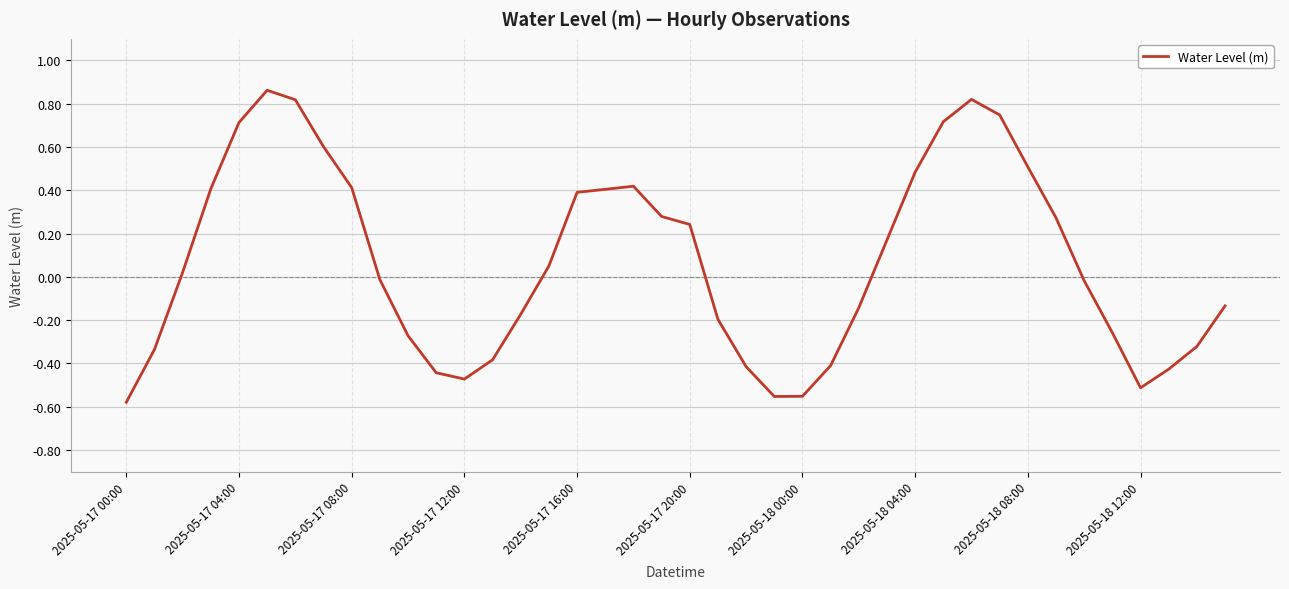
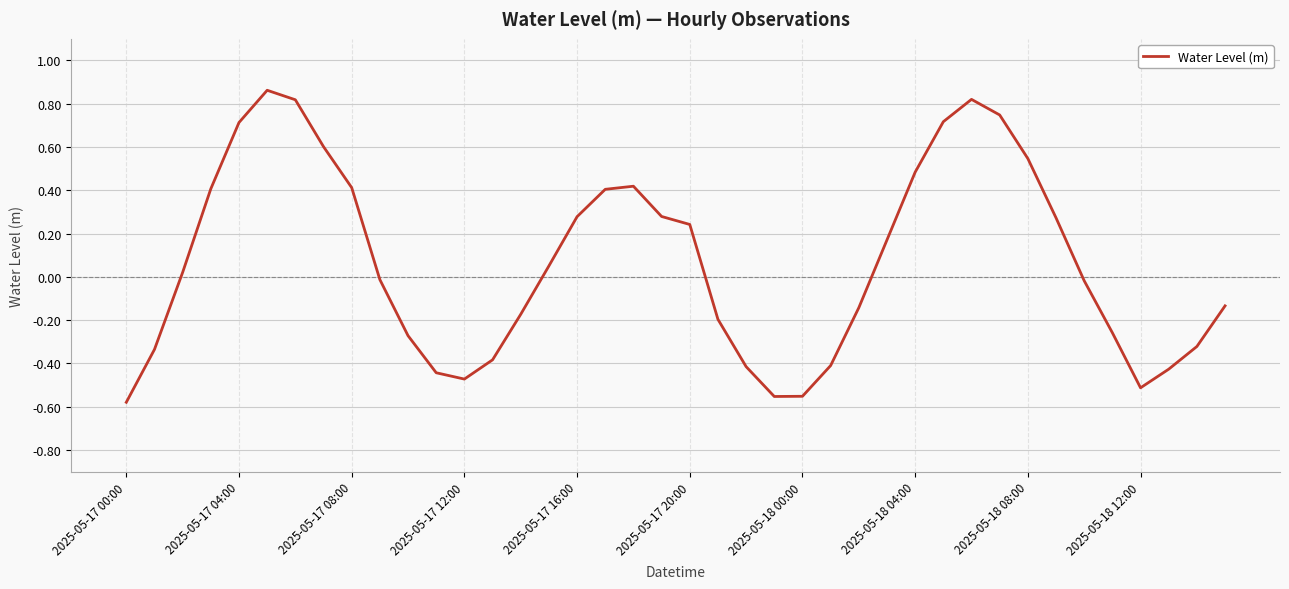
2025-05-17 16:00: 0.39 -> 0.28
2025-05-18 08:00: 0.51 -> 0.55
